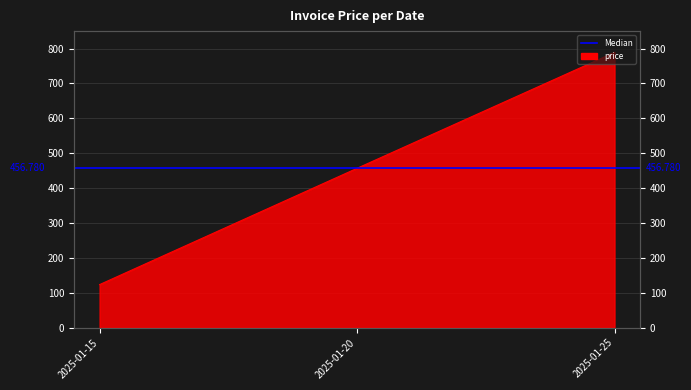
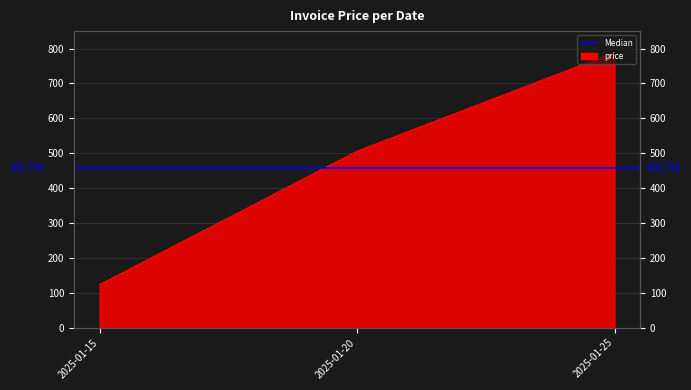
2025-01-20: 460 -> 510
